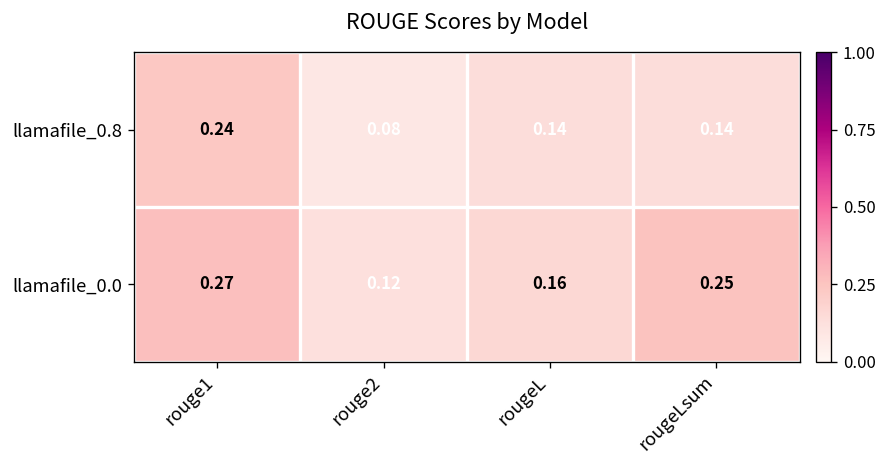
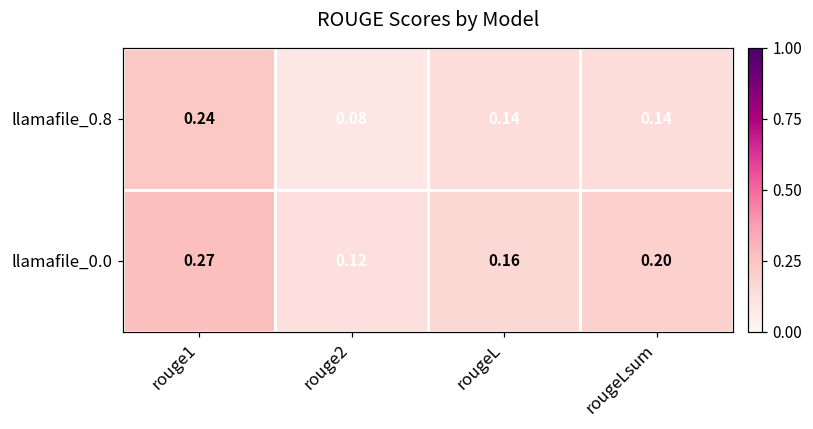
llamafile_0.0, rougeLsum: 0.25 -> 0.20
